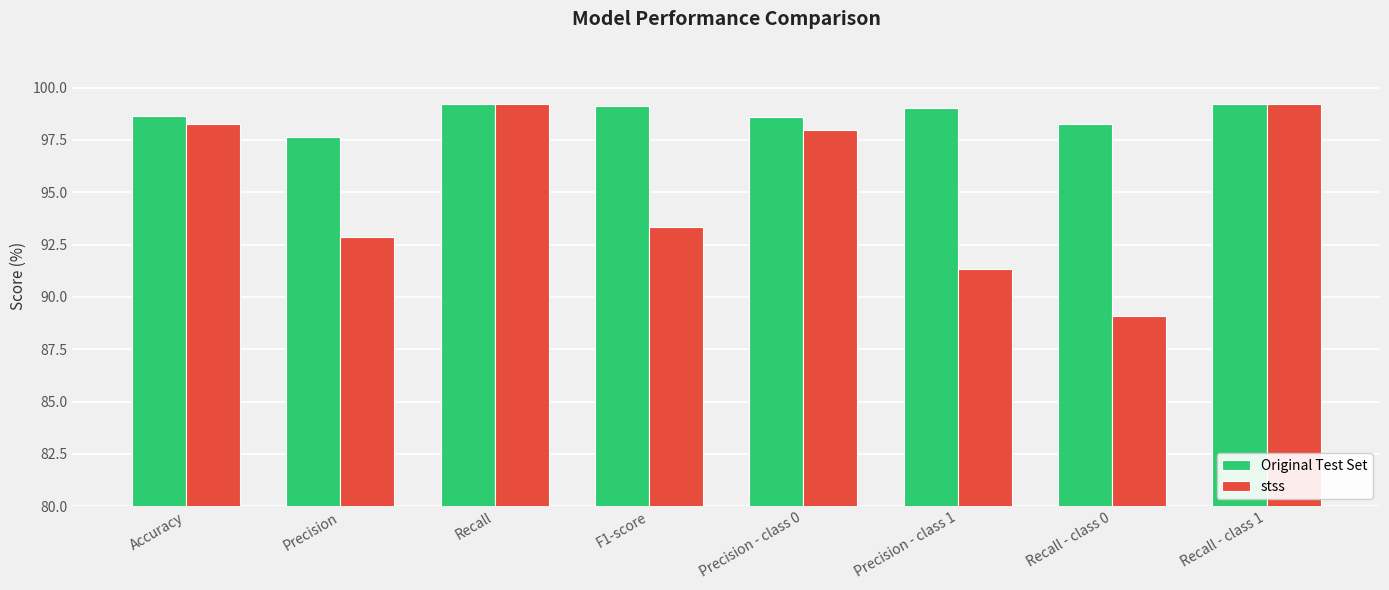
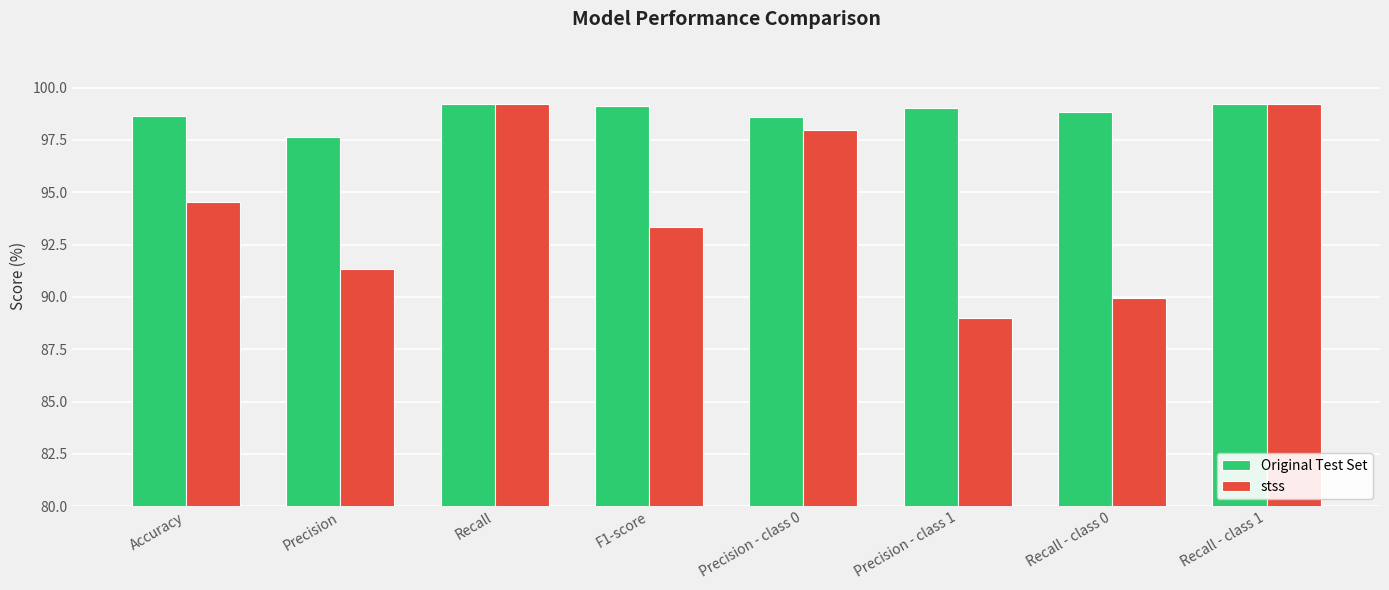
stss, Accuracy: 98.3 -> 94.5
stss, Precision: 92.8 -> 91.3
stss, Precision - class 1: 91.3 -> 89.0
Original Test Set, Recall - class 0: 98.3 -> 98.9
stss, Recall - class 0: 89.1 -> 90.0
